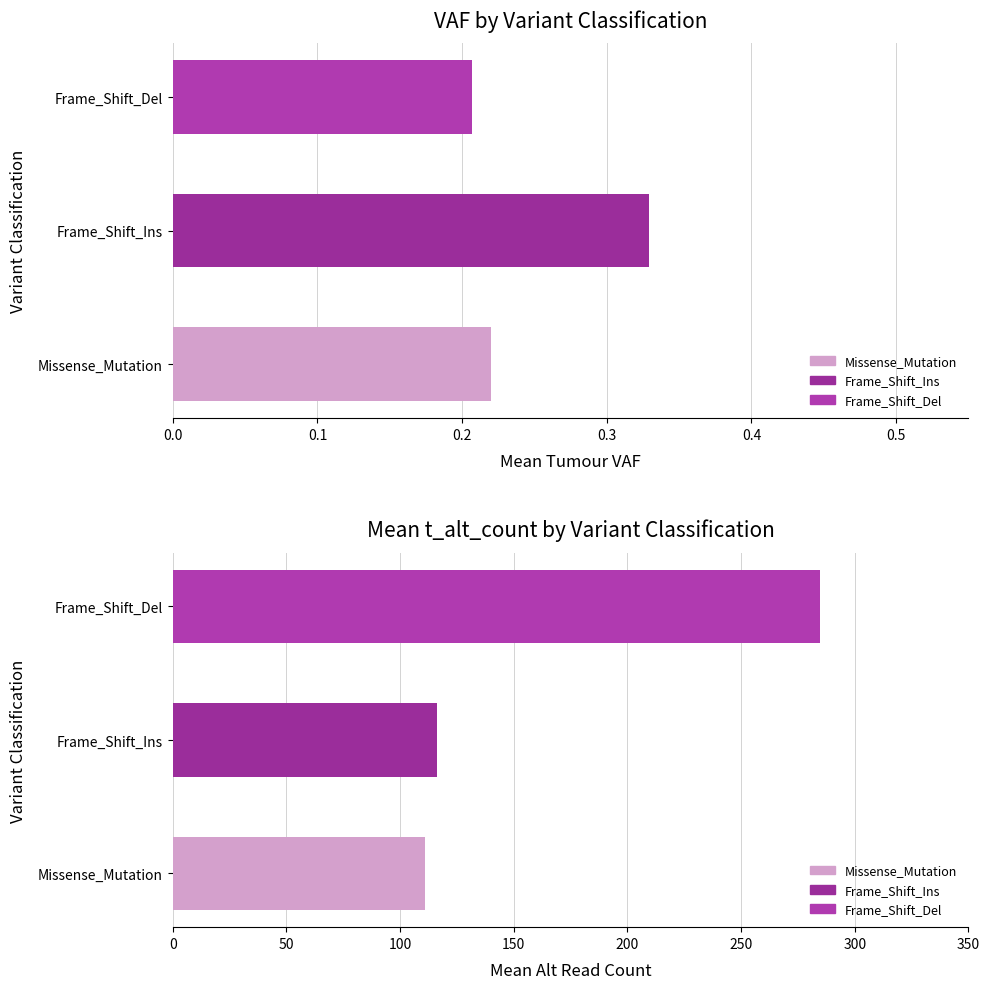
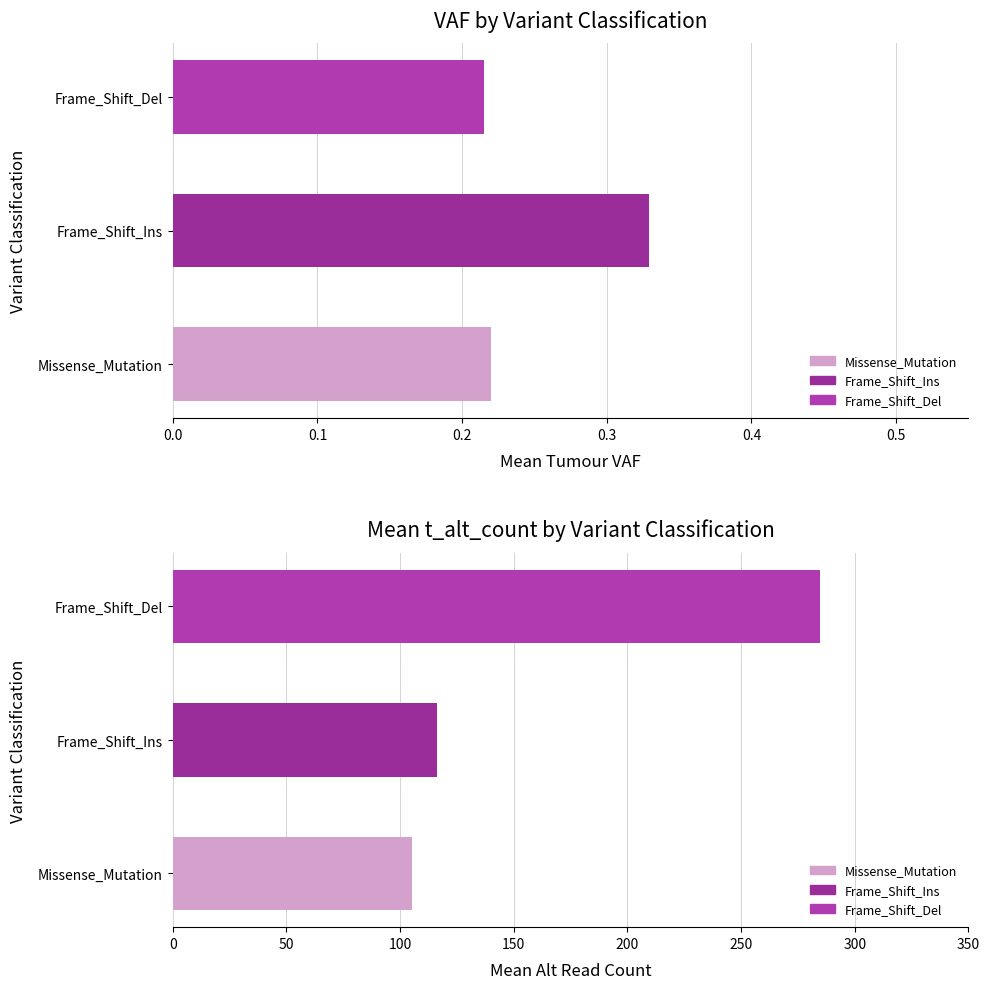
VAF by Variant Classification, Frame_Shift_Del: 0.207 -> 0.215
Mean t_alt_count by Variant Classification, Missense_Mutation: 111 -> 105
